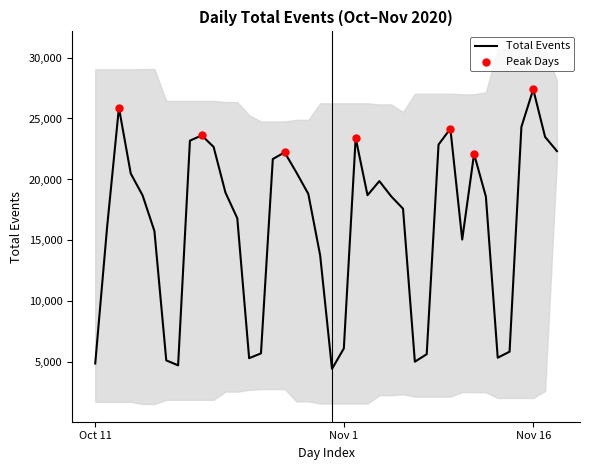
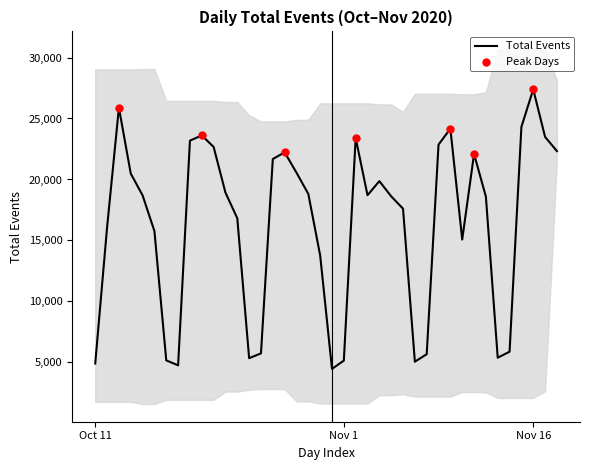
Total Events, Nov 1: 6,100 -> 5,100
